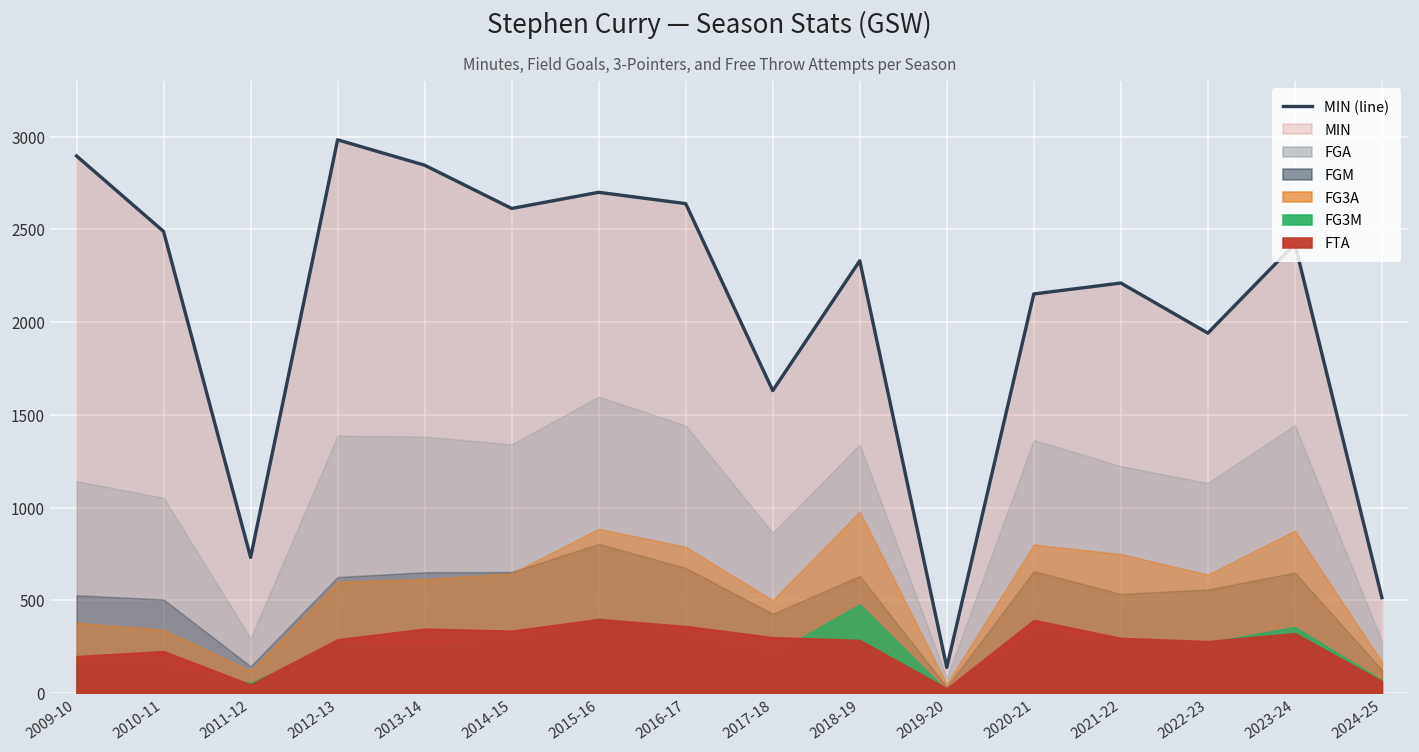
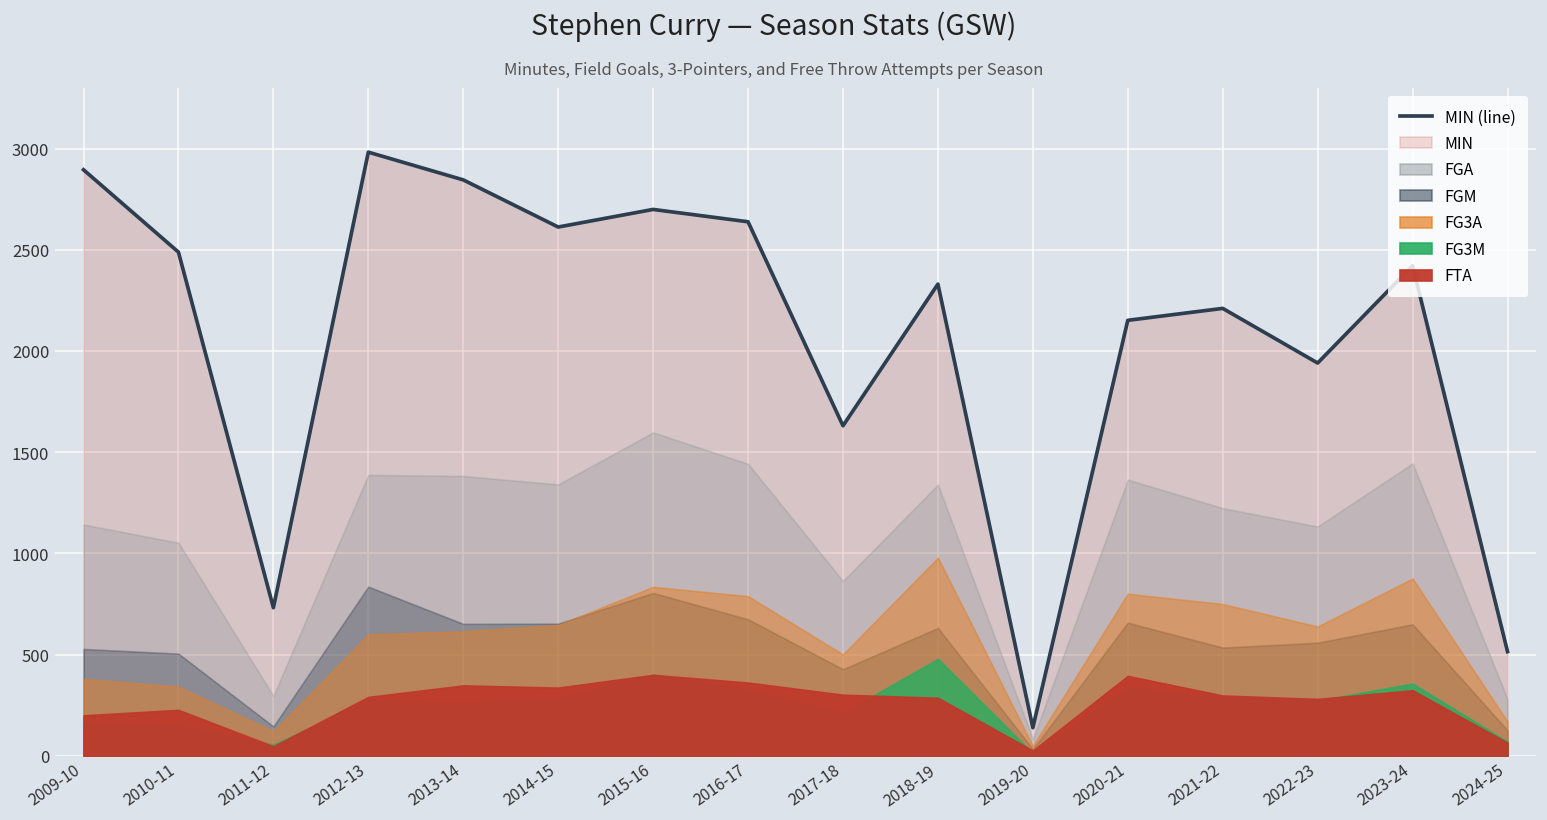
FGM, 2012-13: 630 -> 840
FG3A, 2015-16: 890 -> 840
